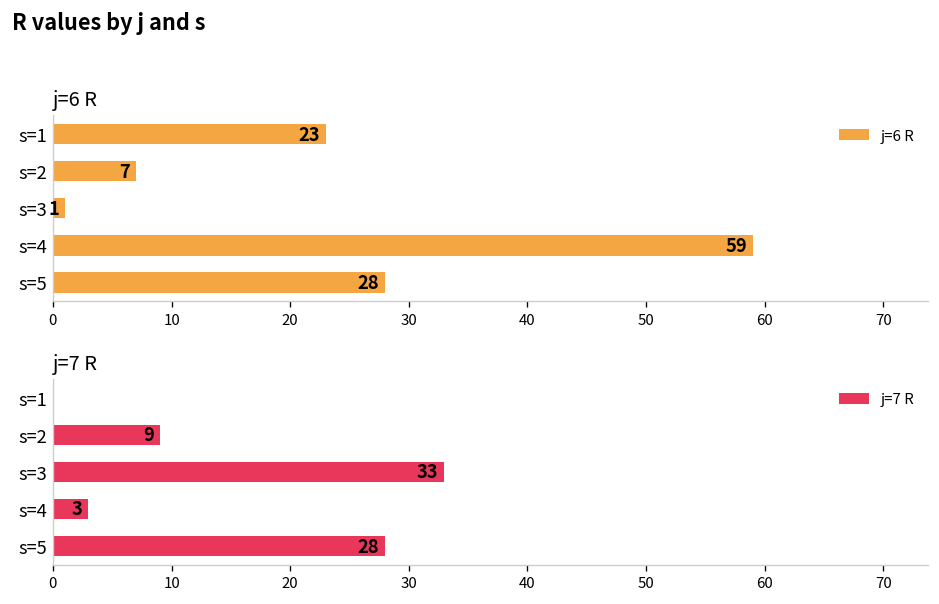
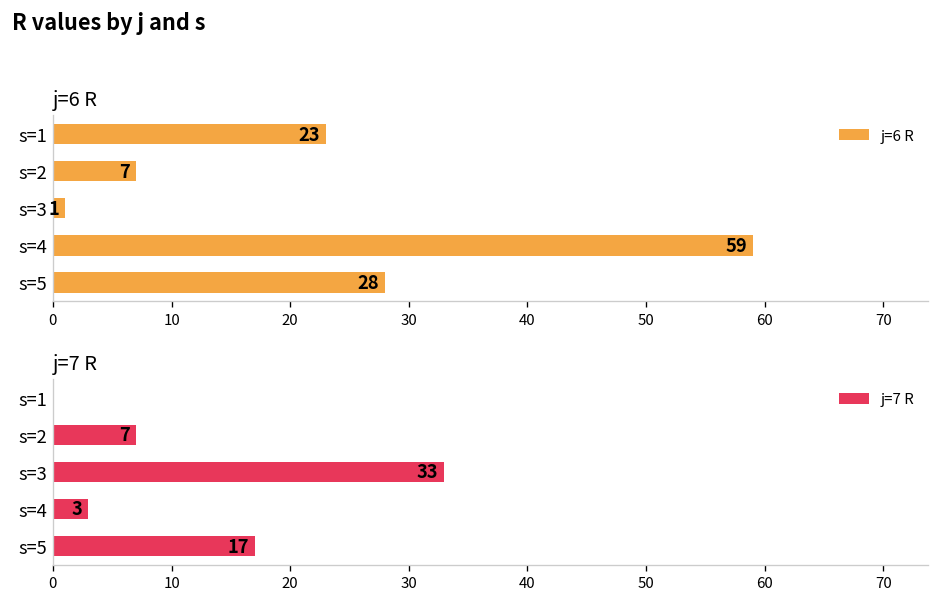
j=7 R, s=2: 9 -> 7
j=7 R, s=5: 28 -> 17
